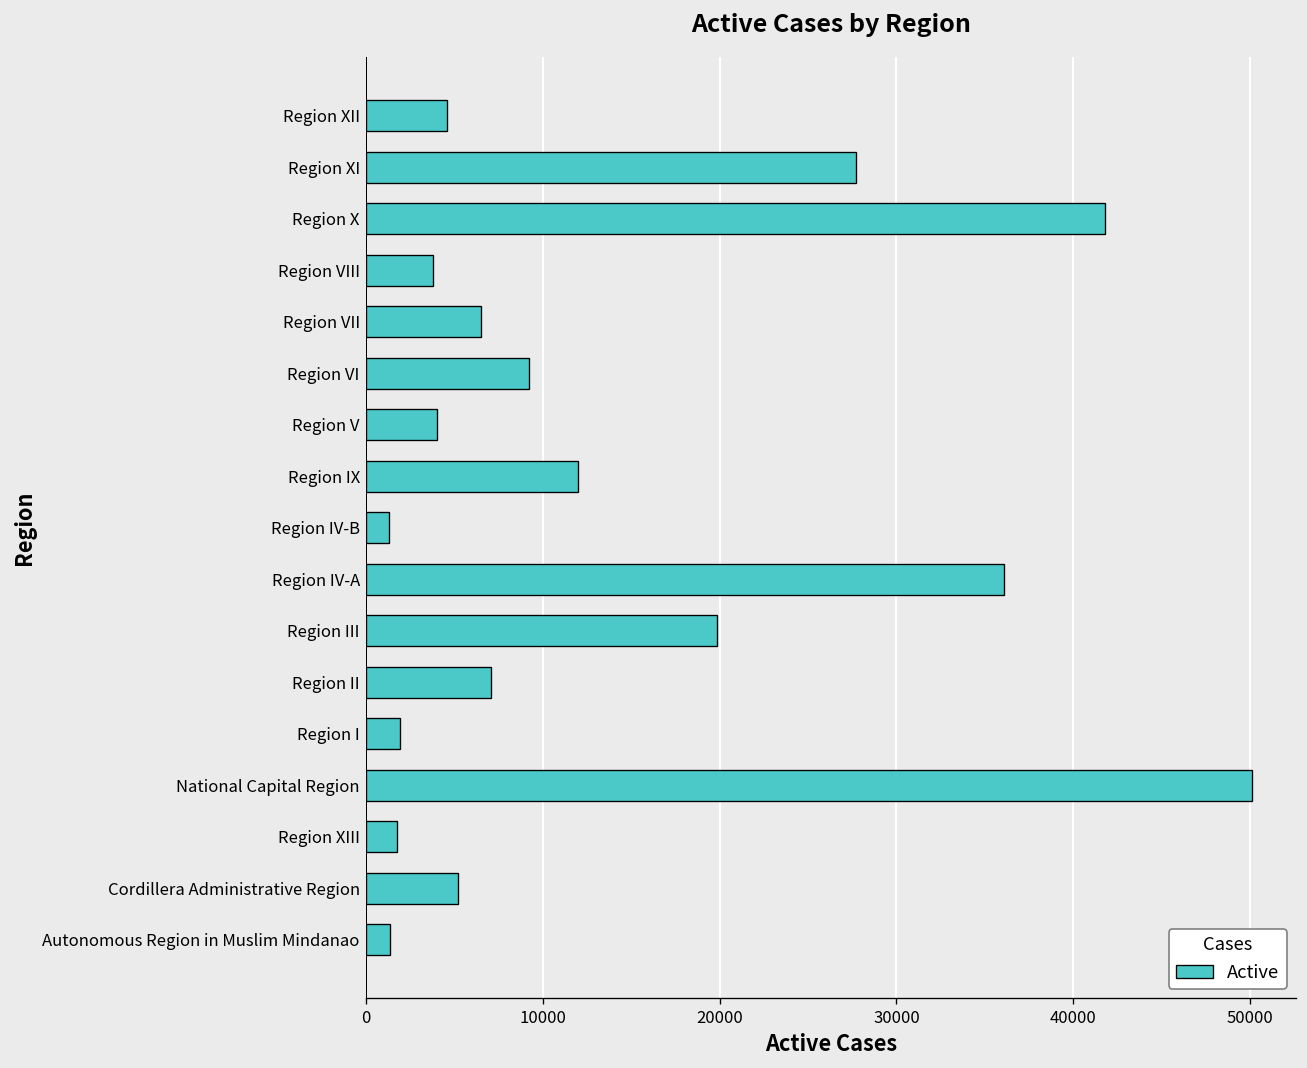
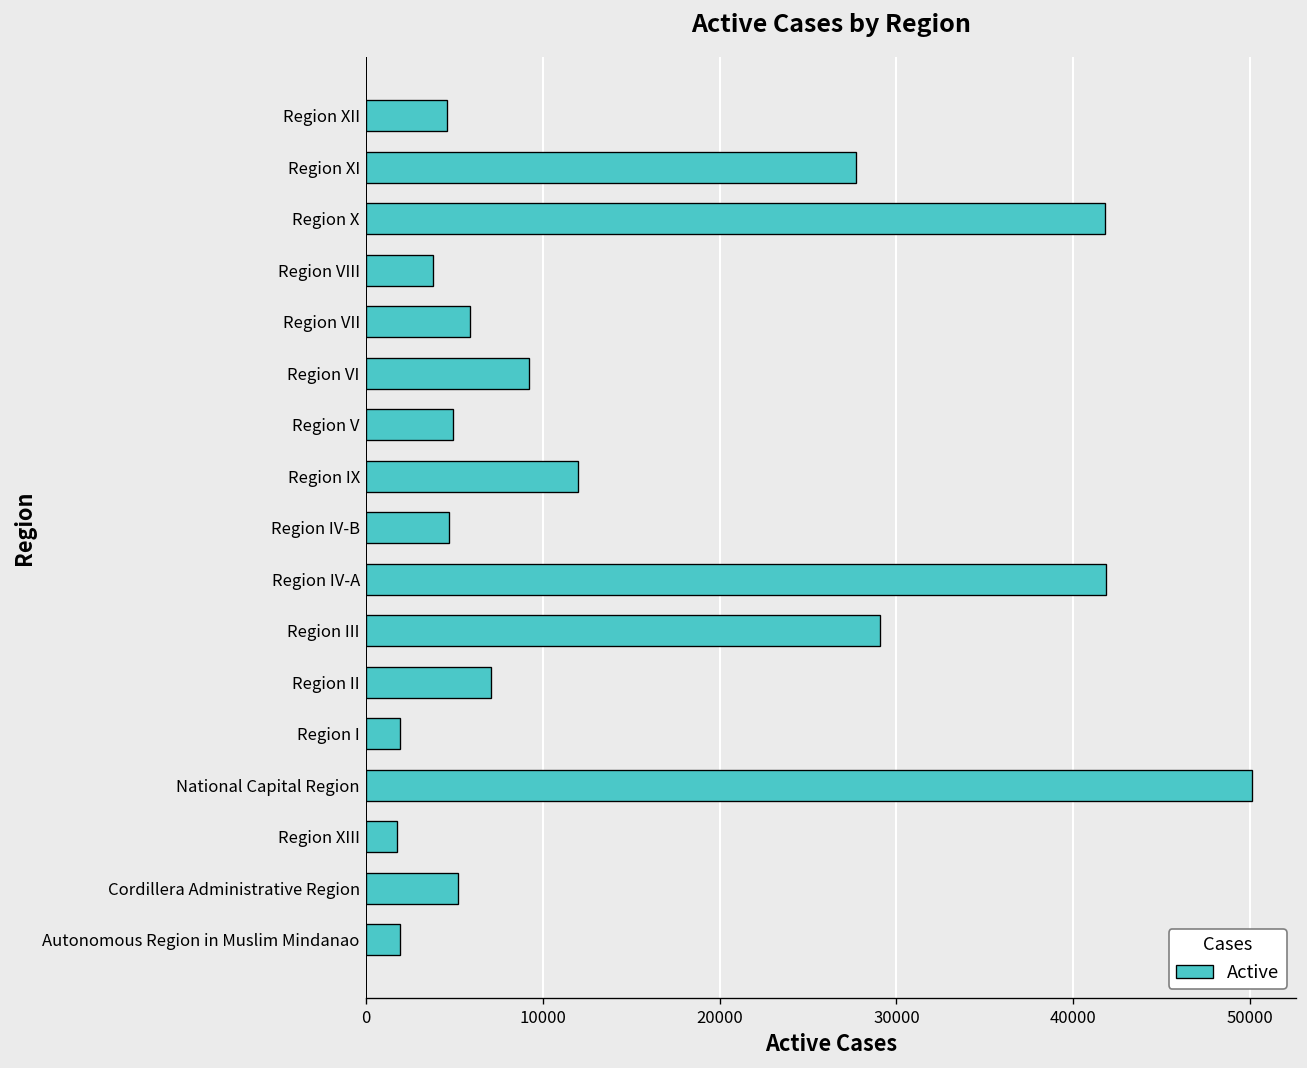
Region VII: 6500 -> 5900
Region V: 4000 -> 4900
Region IV-B: 1300 -> 4700
Region IV-A: 36100 -> 41800
Region III: 19800 -> 29100
Autonomous Region in Muslim Mindanao: 1400 -> 1900
